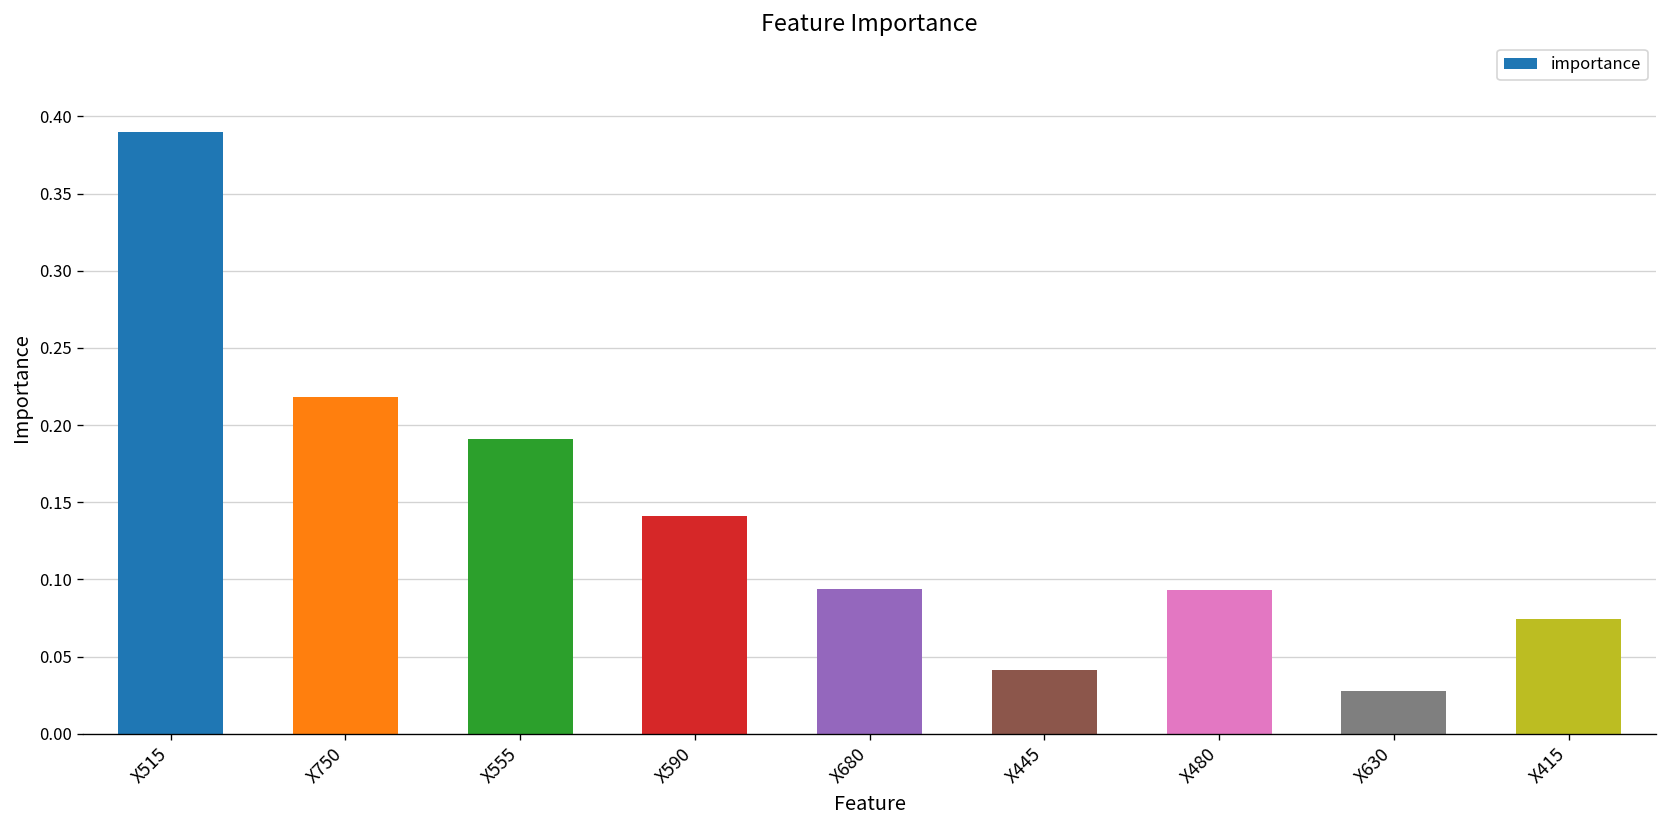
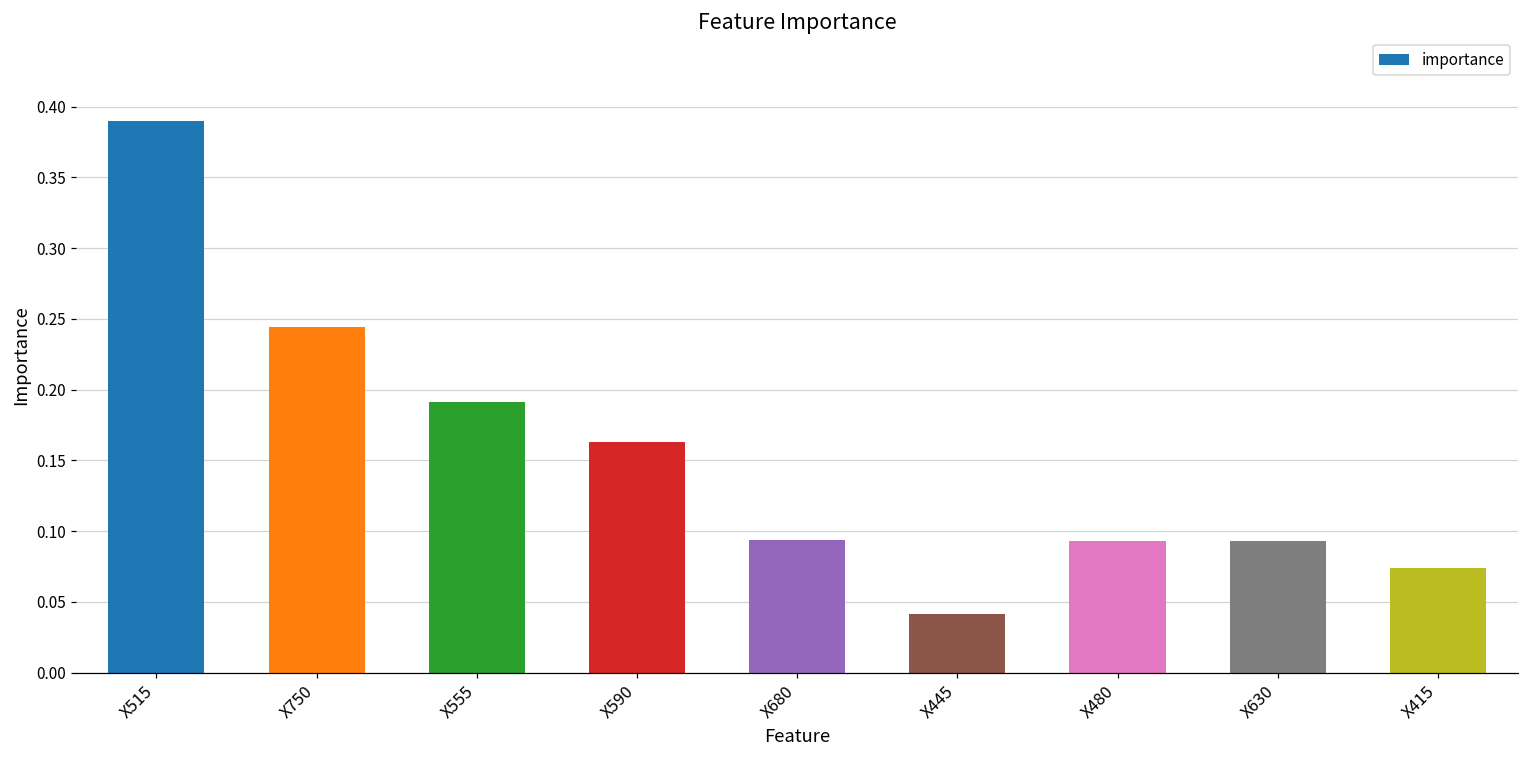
X750: 0.218 -> 0.244
X590: 0.141 -> 0.163
X630: 0.028 -> 0.093
